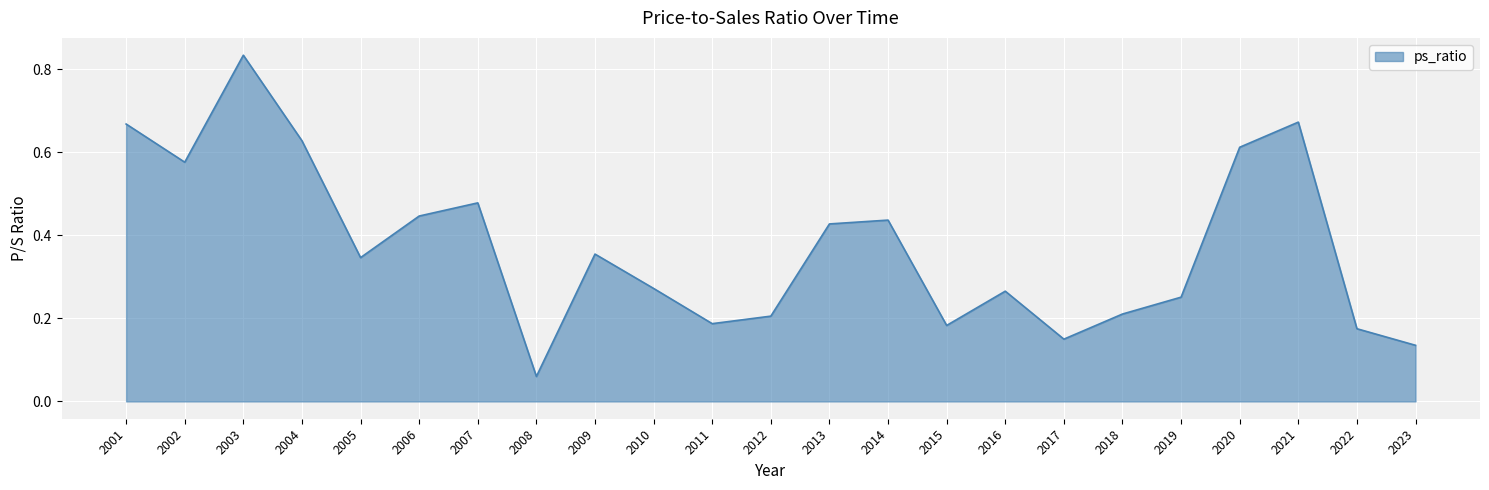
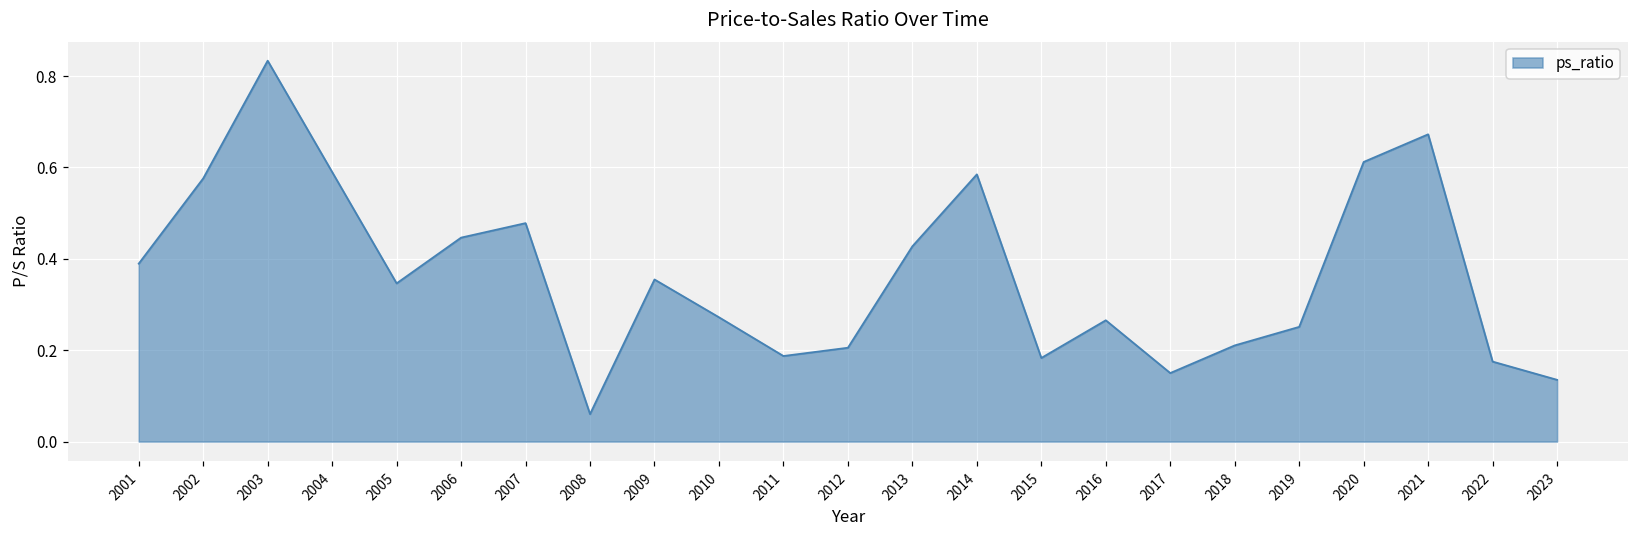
2001: 0.67 -> 0.39
2004: 0.63 -> 0.59
2014: 0.44 -> 0.58
